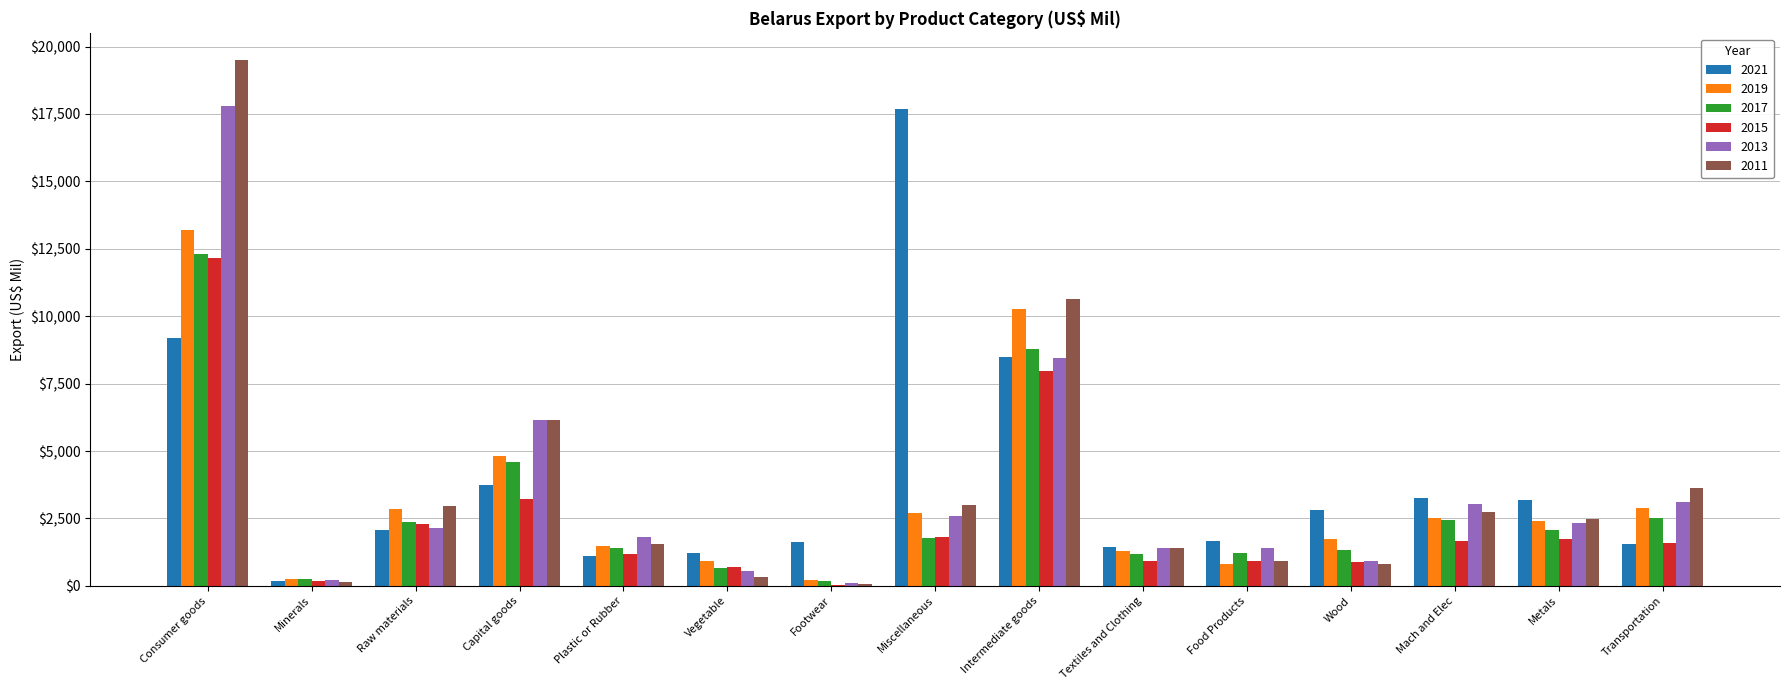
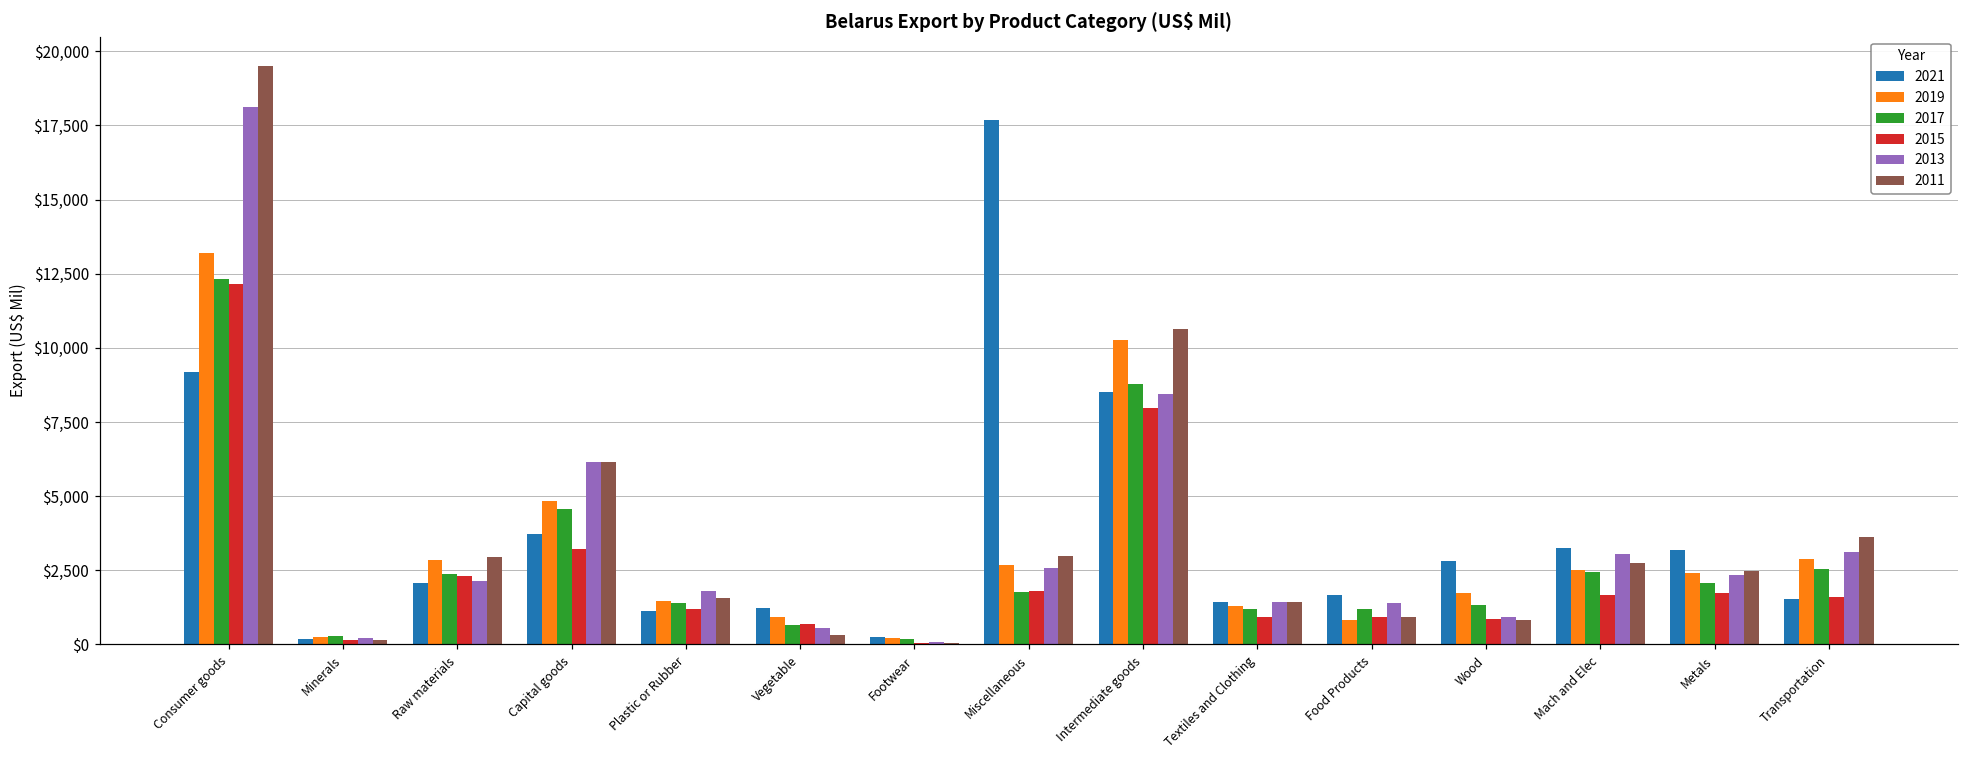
2013, Consumer goods: $17,800 -> $18,100
2021, Footwear: $1,600 -> $200
